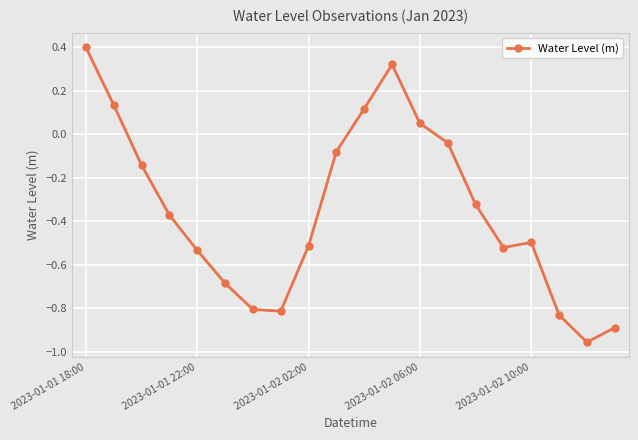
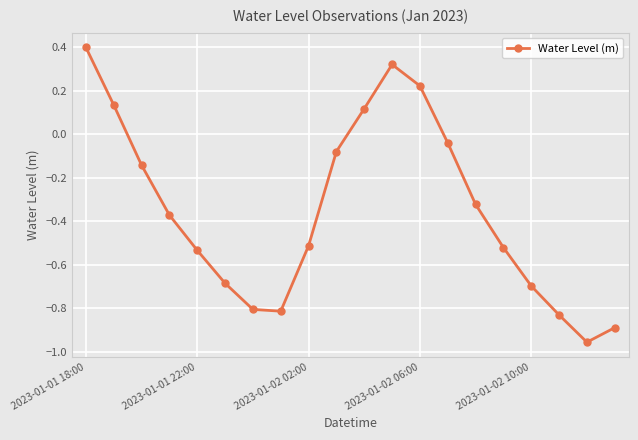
2023-01-02 06:00: 0.05 -> 0.22
2023-01-02 10:00: -0.50 -> -0.70
